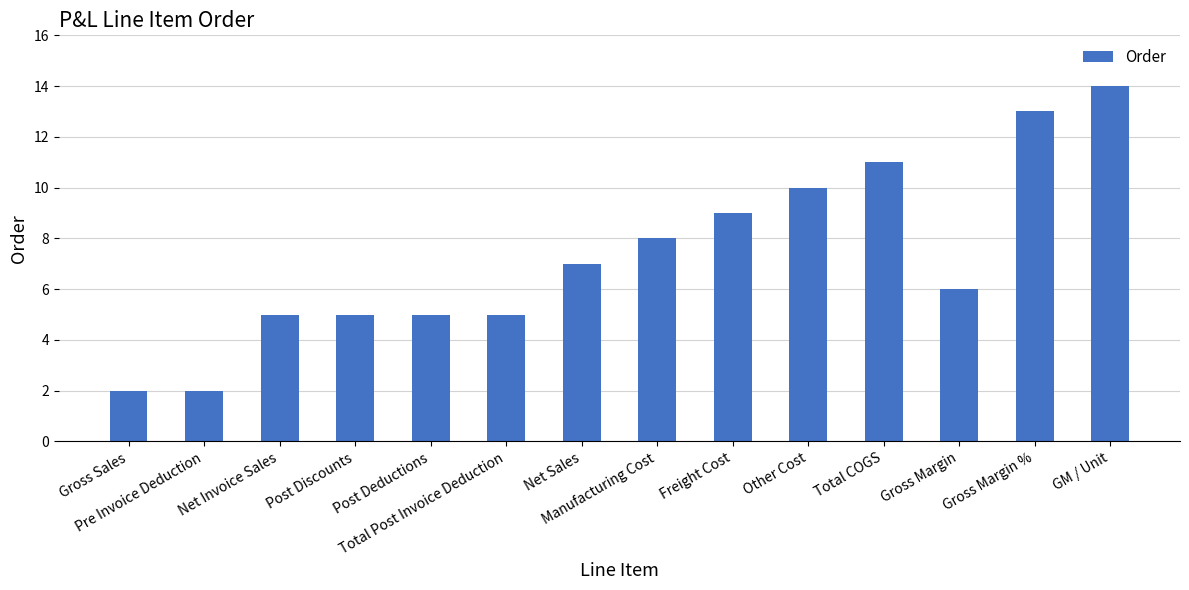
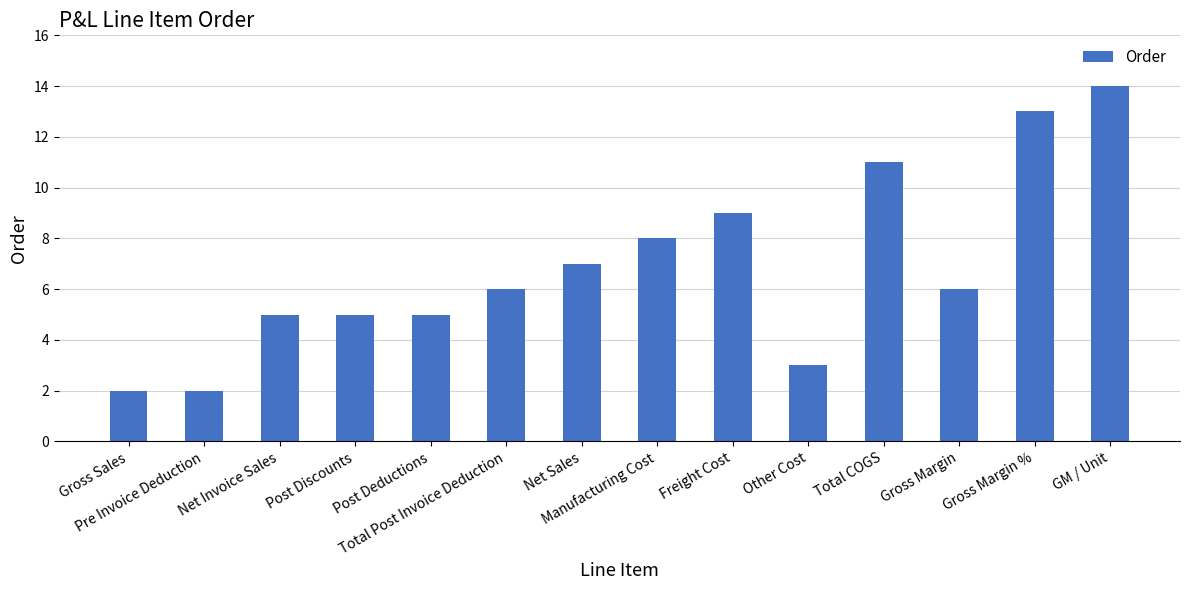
Total Post Invoice Deduction: 5 -> 6
Other Cost: 10 -> 3
